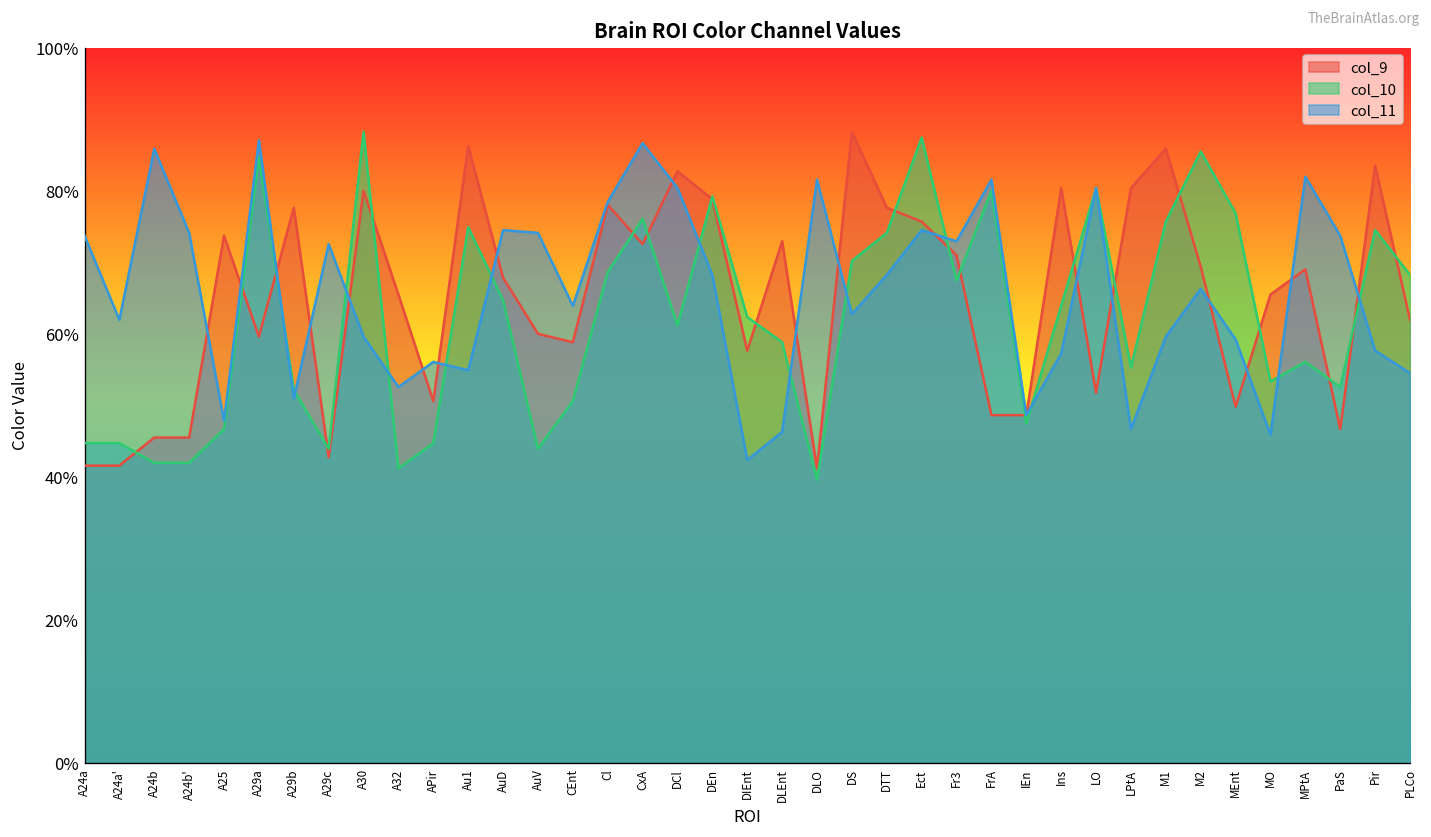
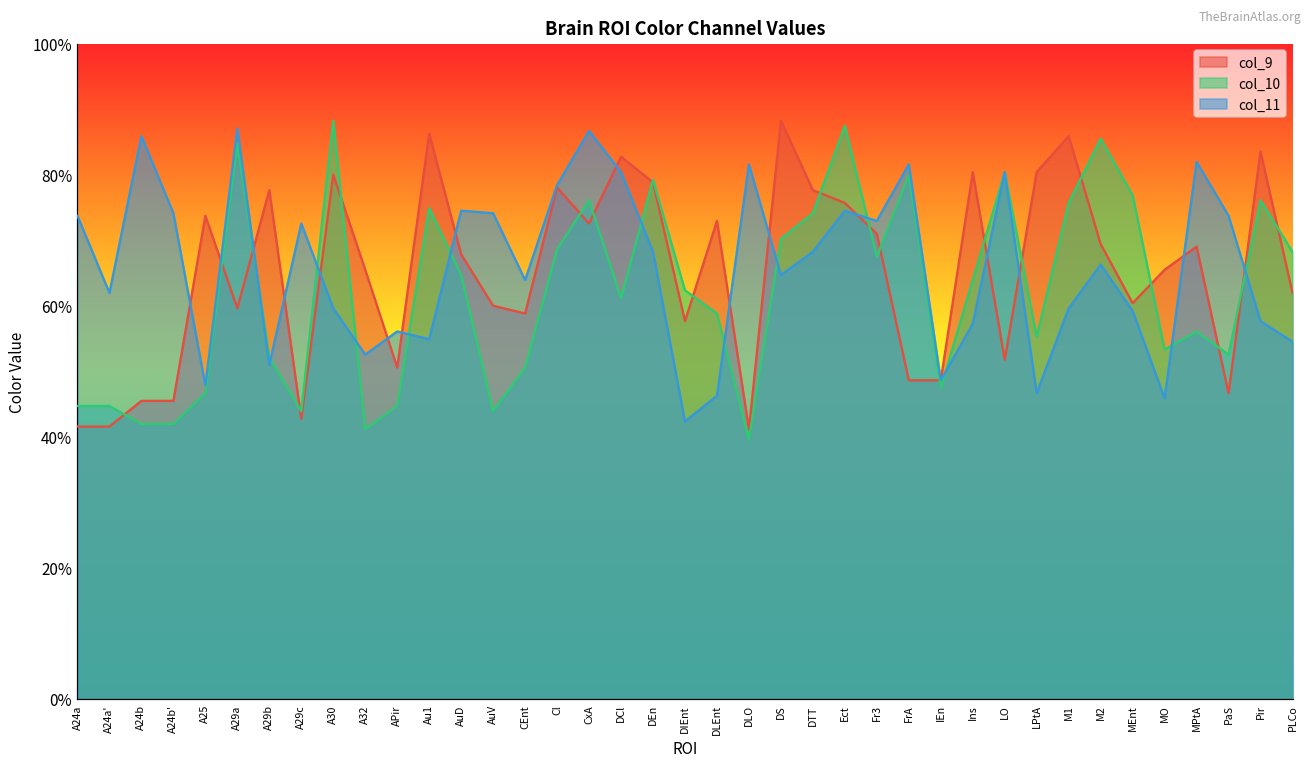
col_11, DS: 63% -> 65%
col_9, MEnt: 50% -> 60%
col_10, Pir: 75% -> 76%
